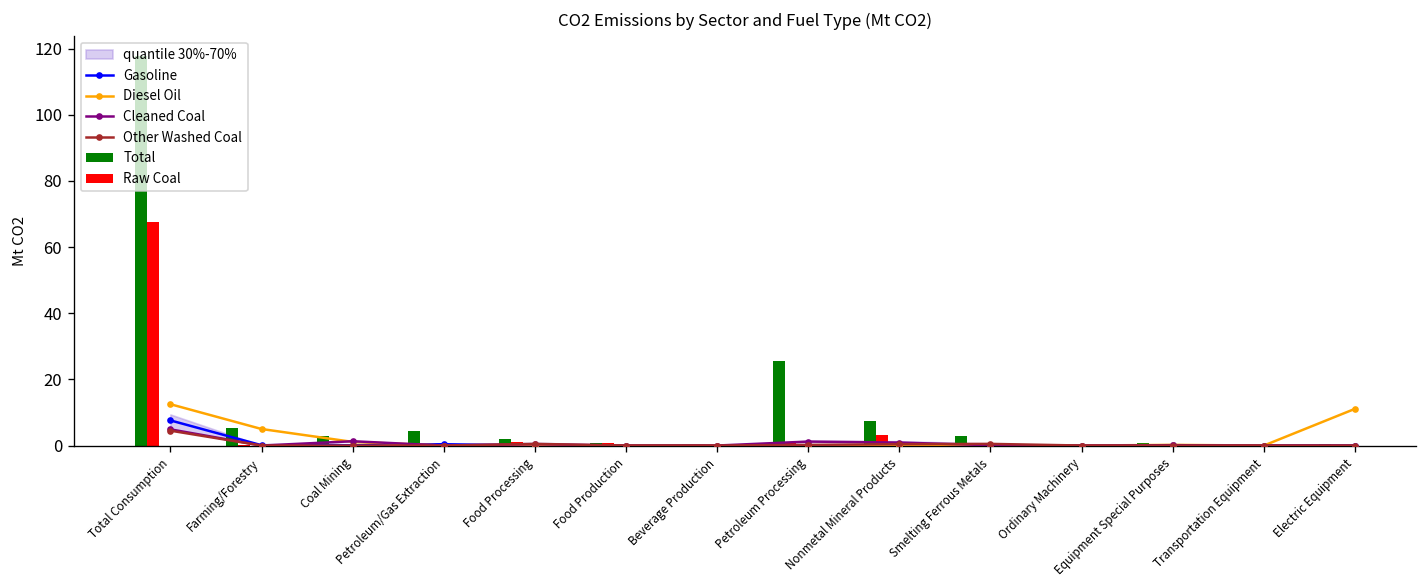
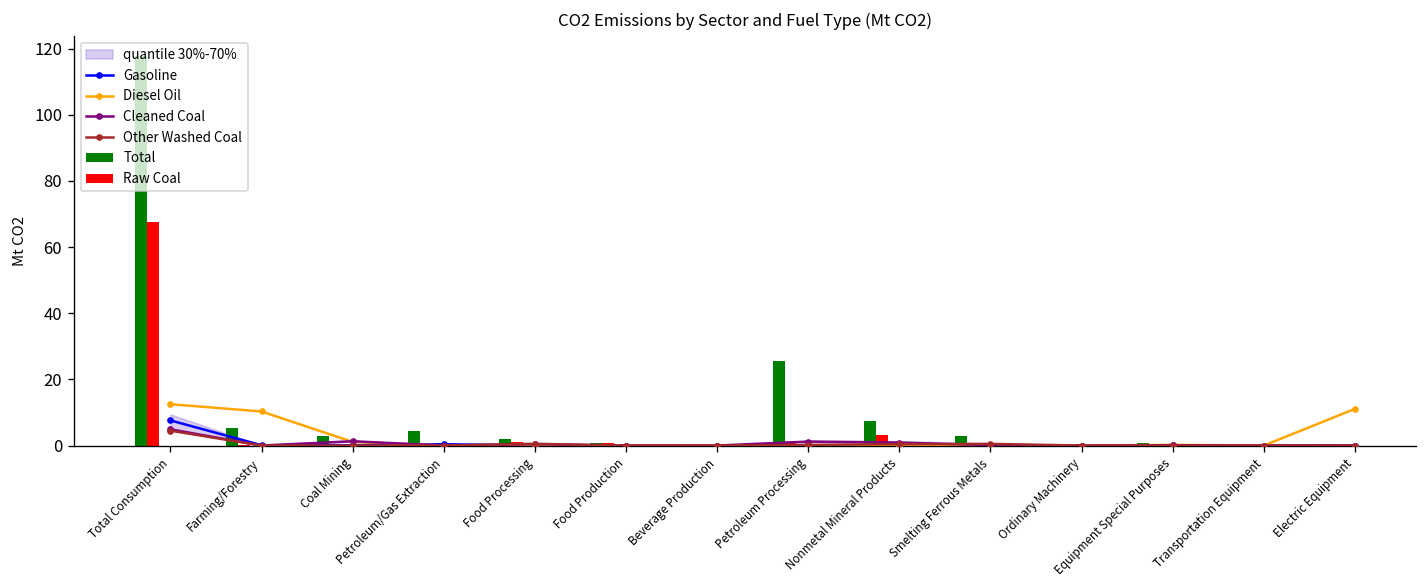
Diesel Oil, Farming/Forestry: 5 -> 10
